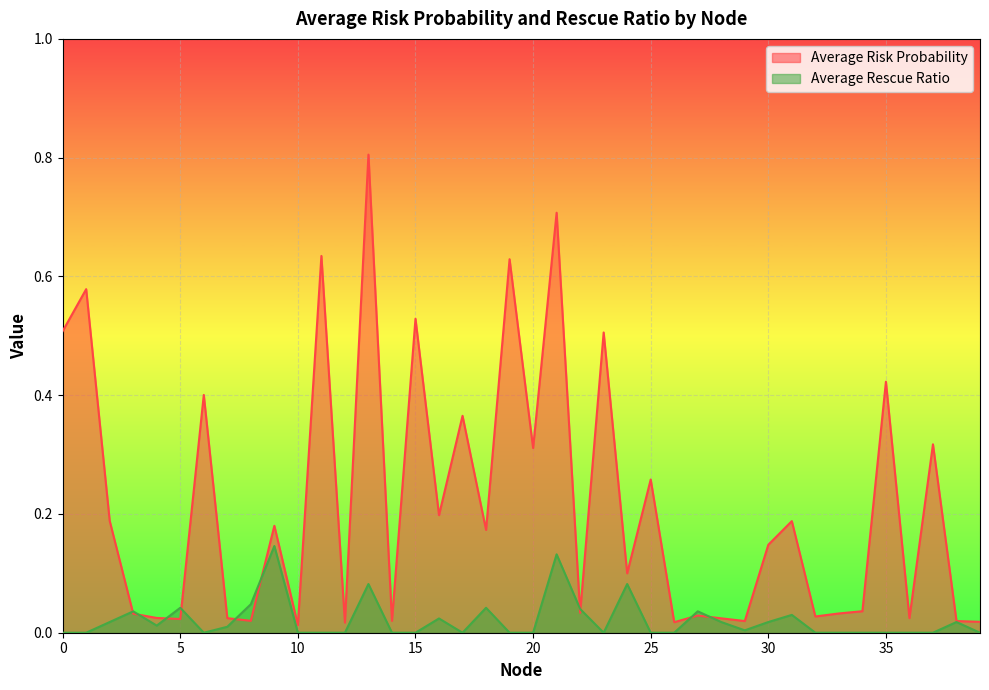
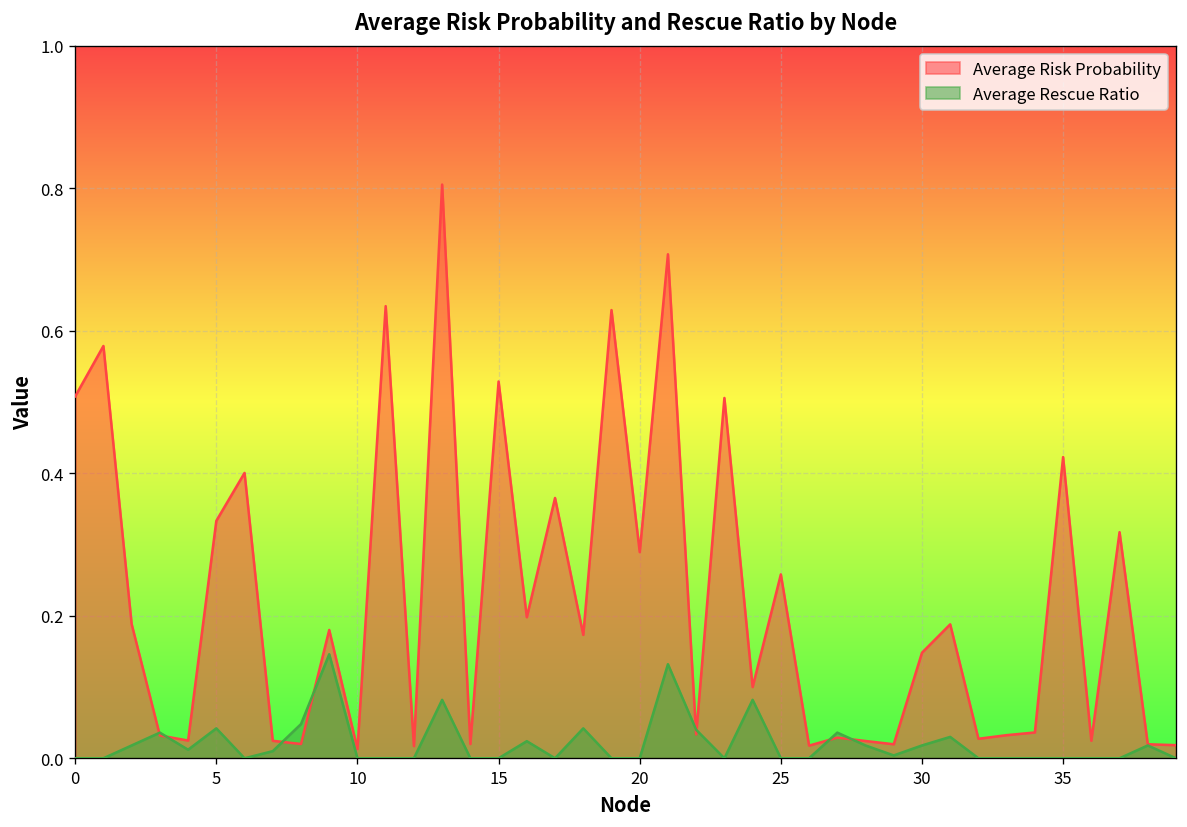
Average Risk Probability, 5: 0.02 -> 0.33
Average Risk Probability, 20: 0.31 -> 0.29
